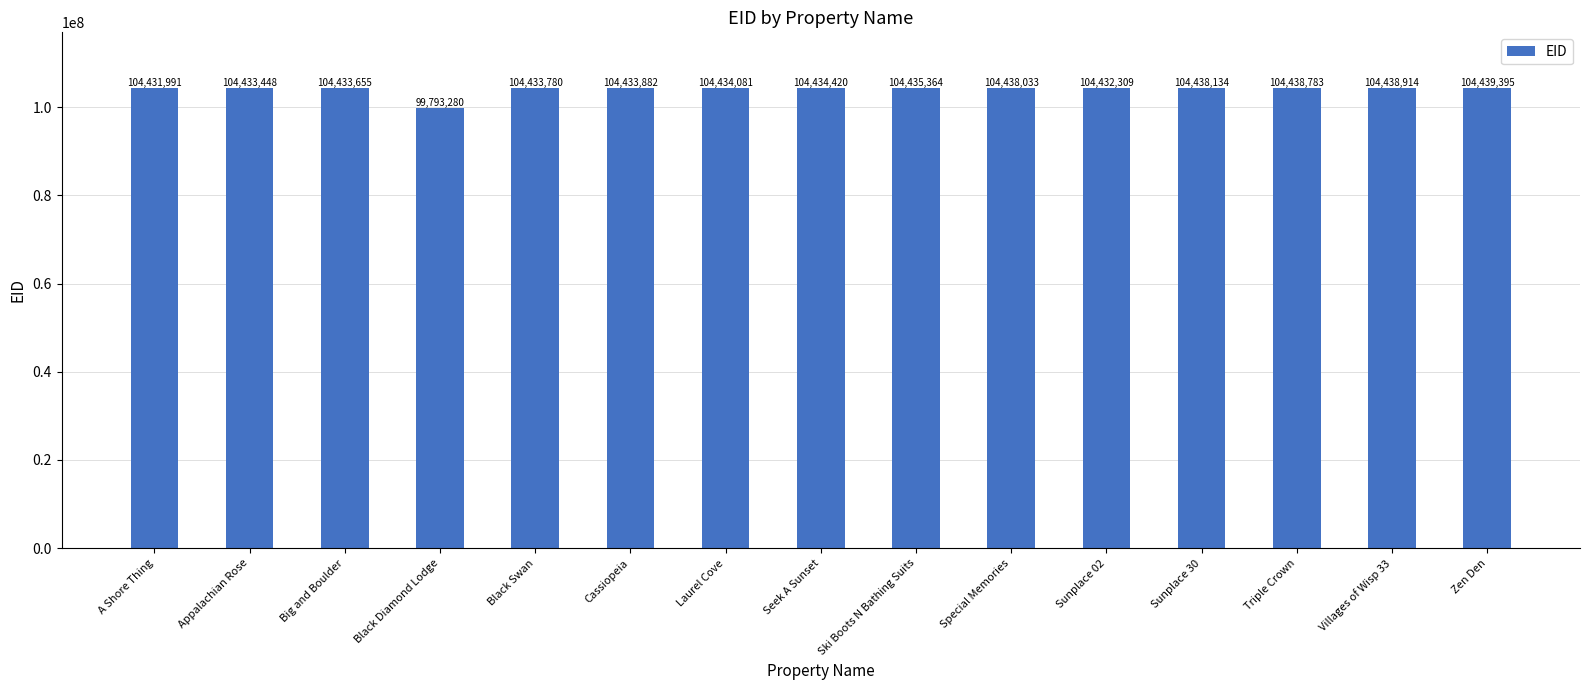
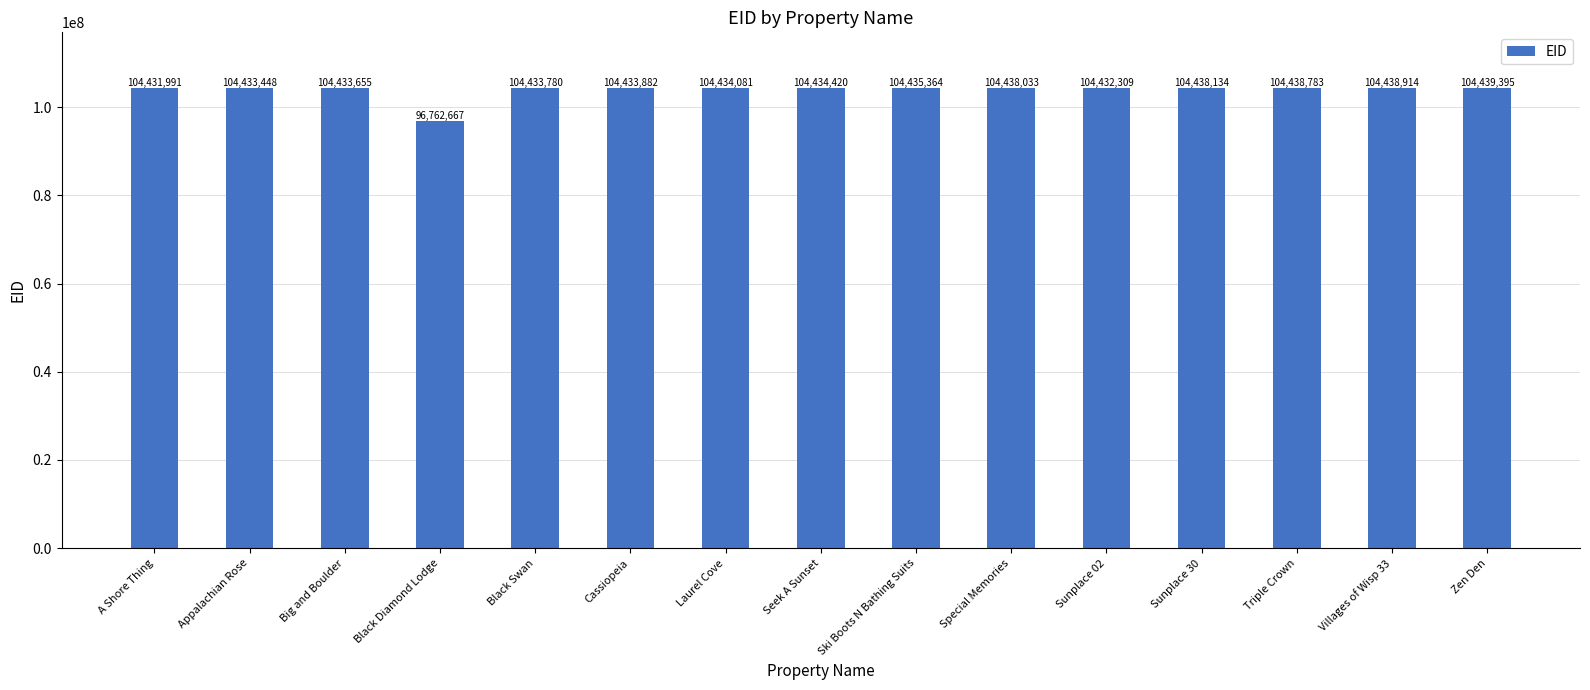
Black Diamond Lodge: 99,793,280 -> 96,762,667
